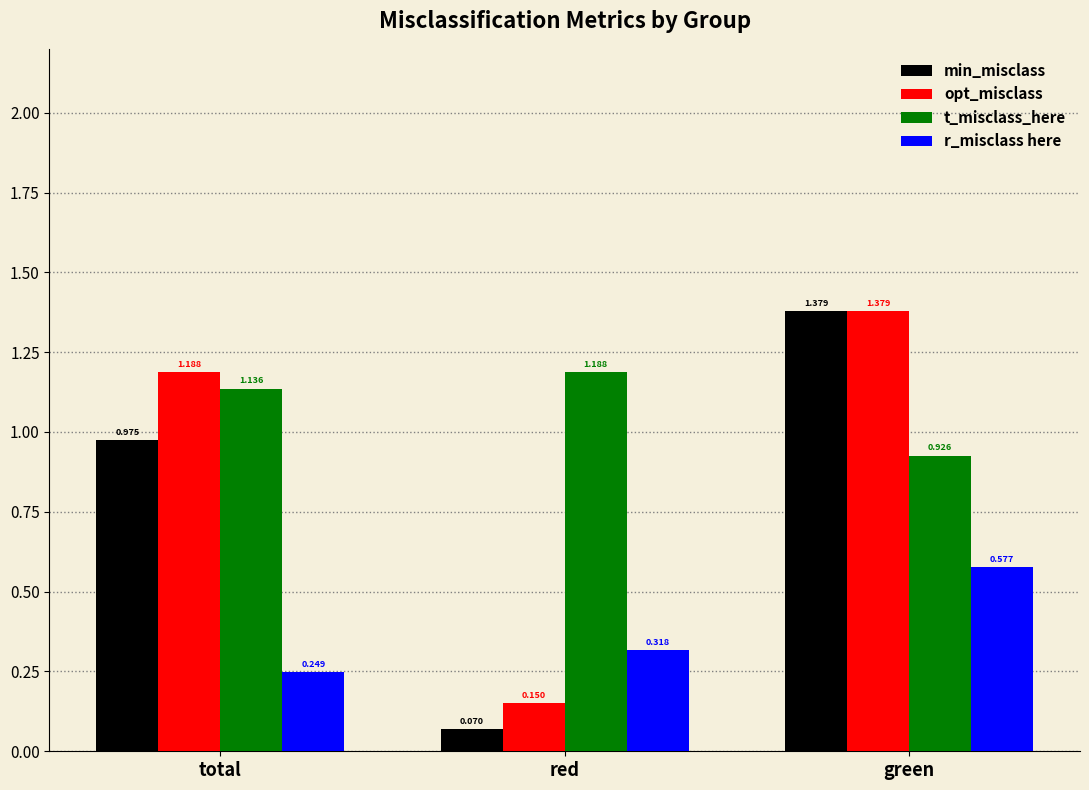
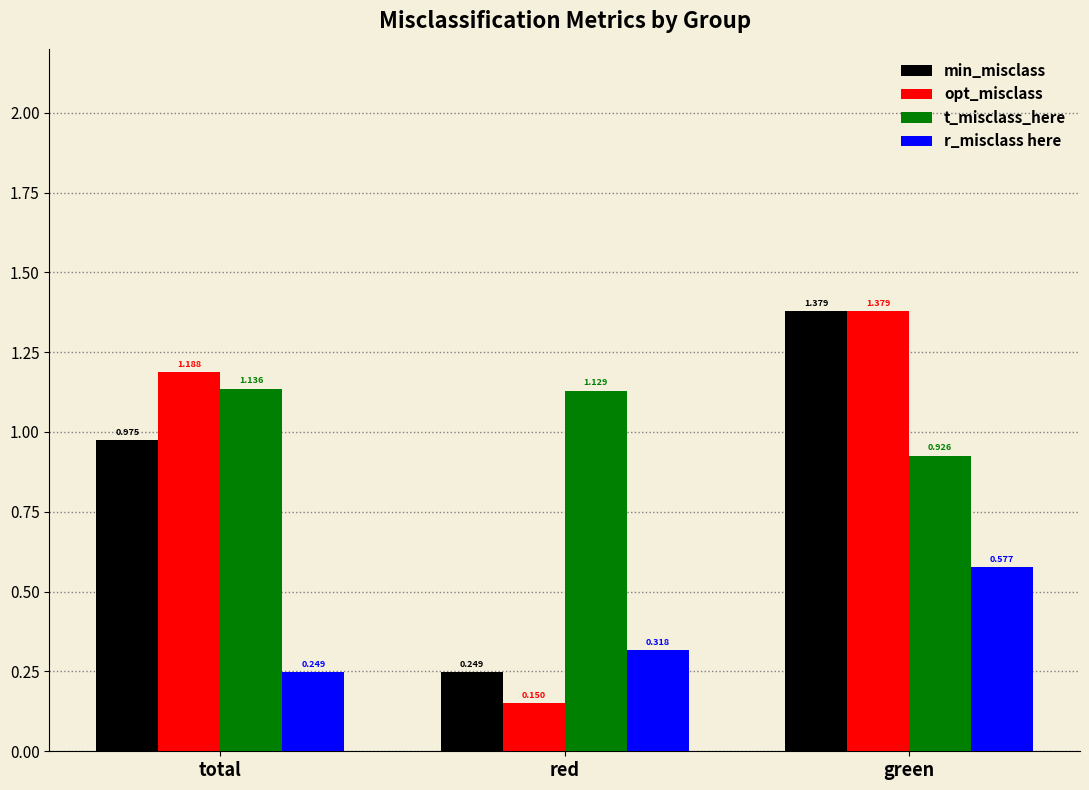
min_misclass, red: 0.070 -> 0.249
t_misclass_here, red: 1.188 -> 1.129
